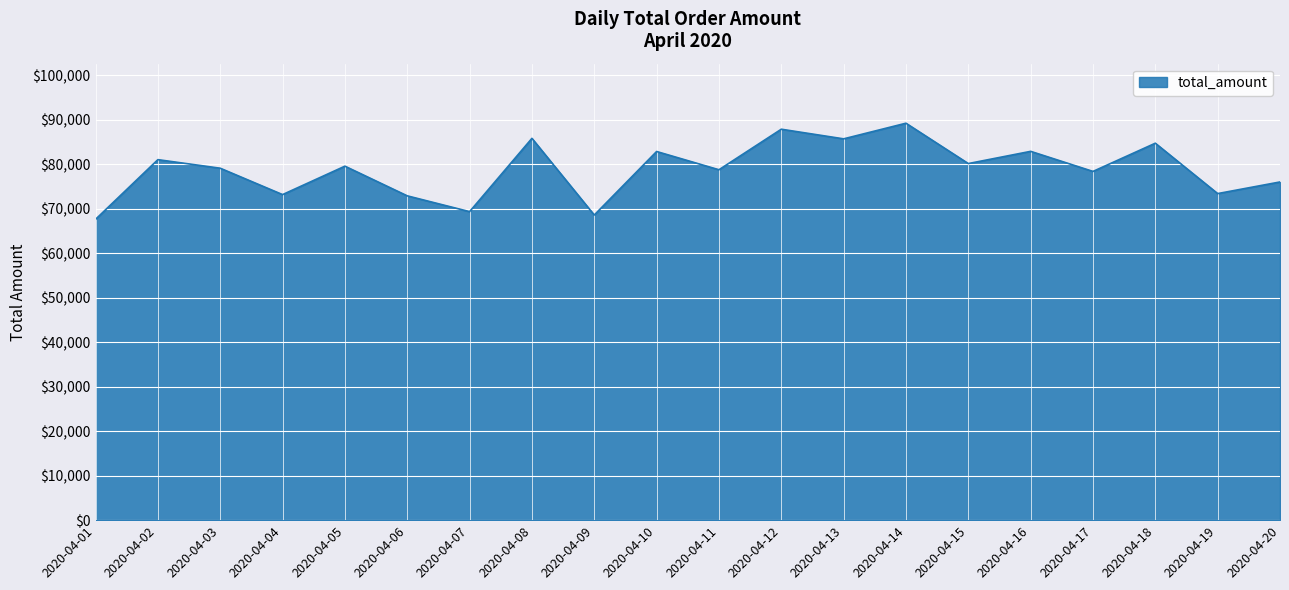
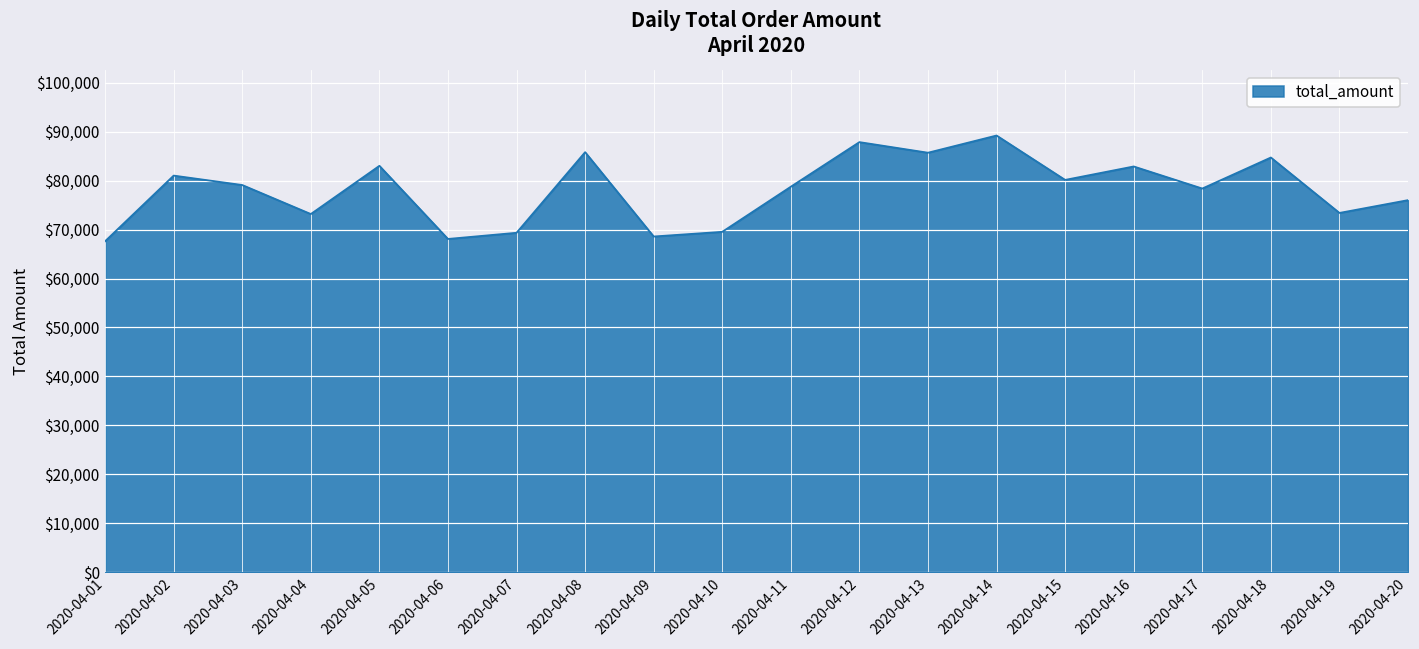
2020-04-05: $80,000 -> $83,000
2020-04-06: $73,000 -> $68,000
2020-04-10: $83,000 -> $70,000
